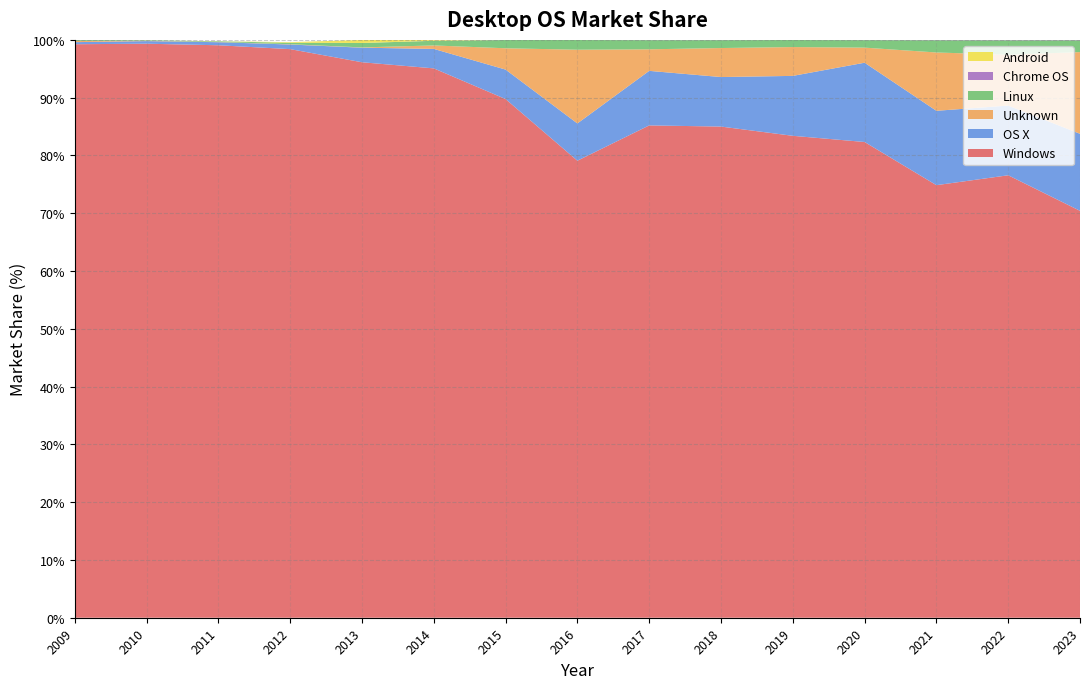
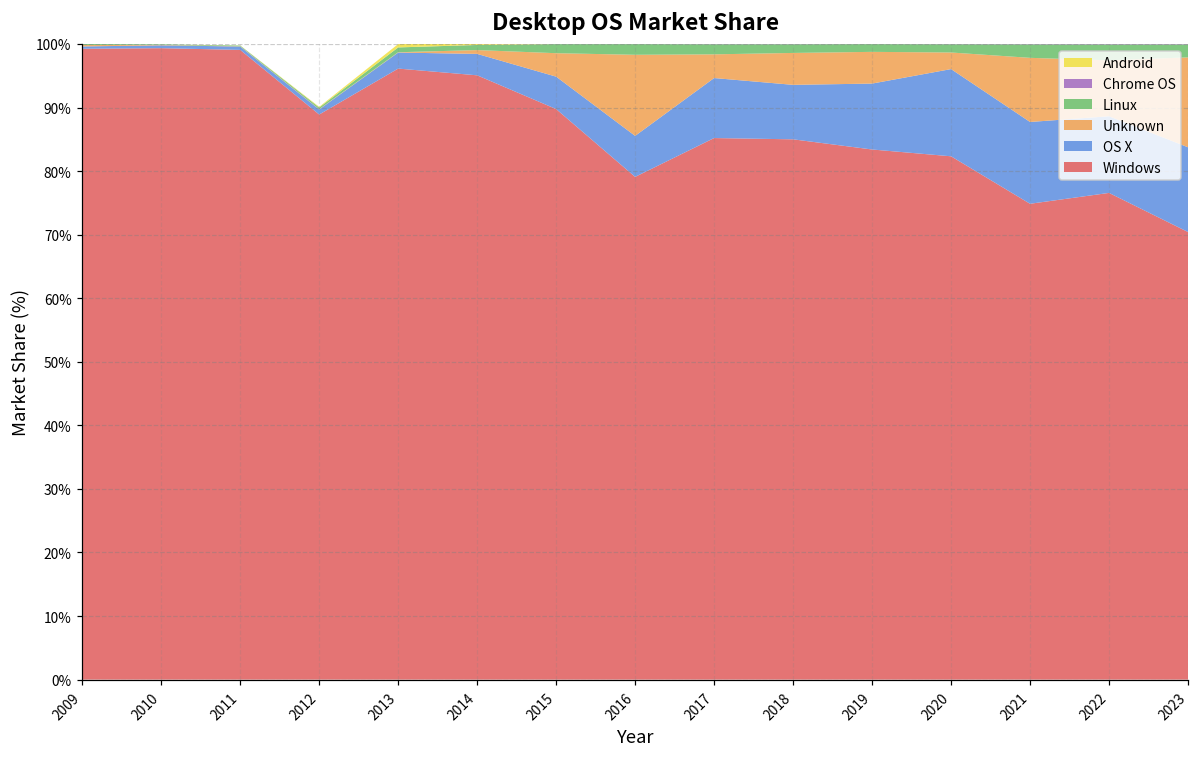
Windows, 2012: 98% -> 89%
